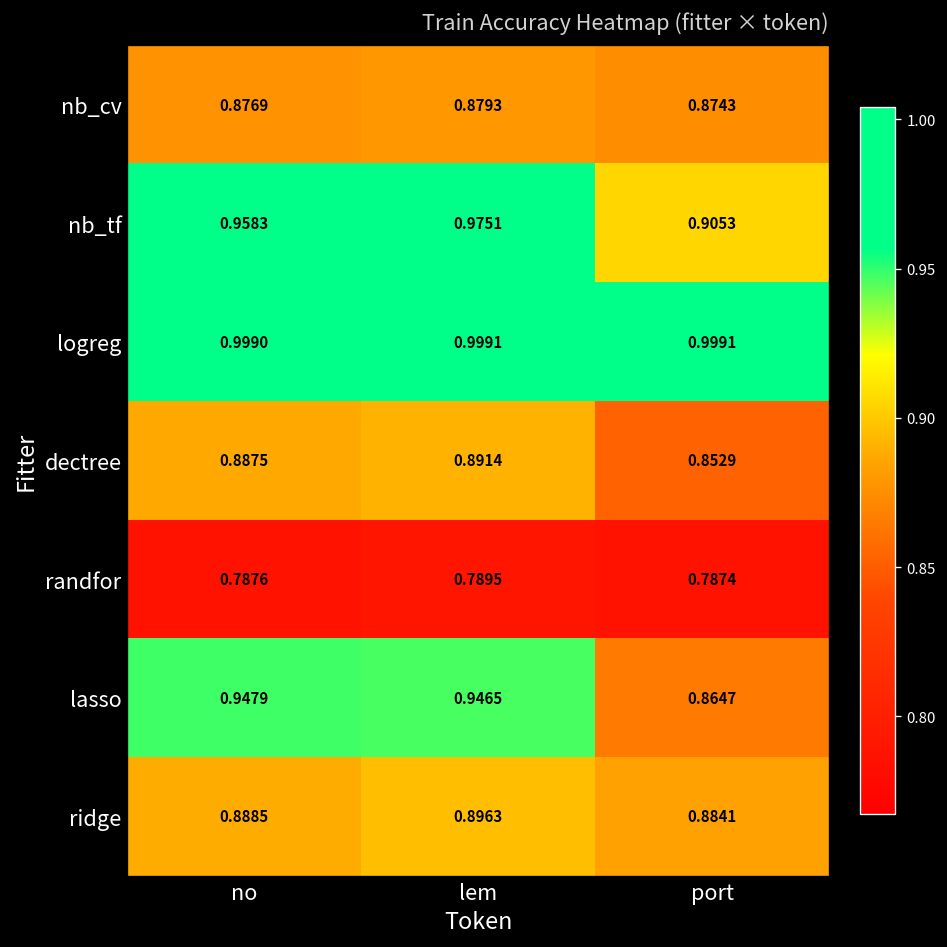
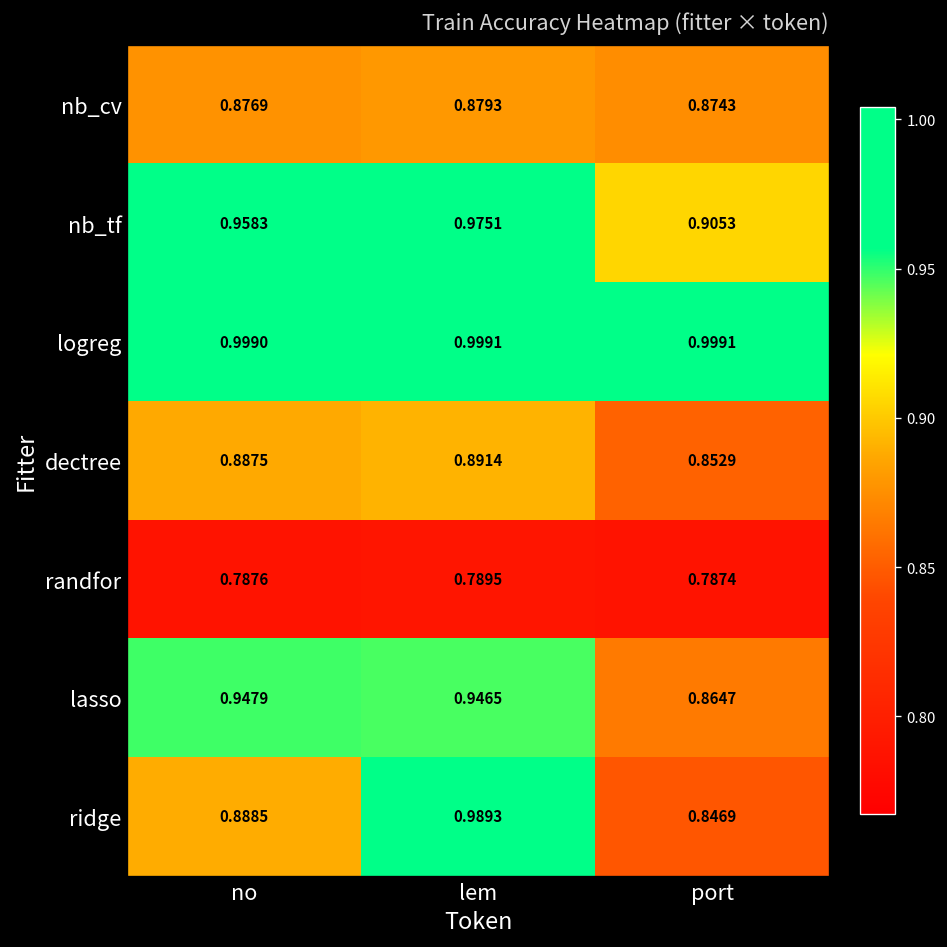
ridge, lem: 0.8963 -> 0.9893
ridge, port: 0.8841 -> 0.8469
